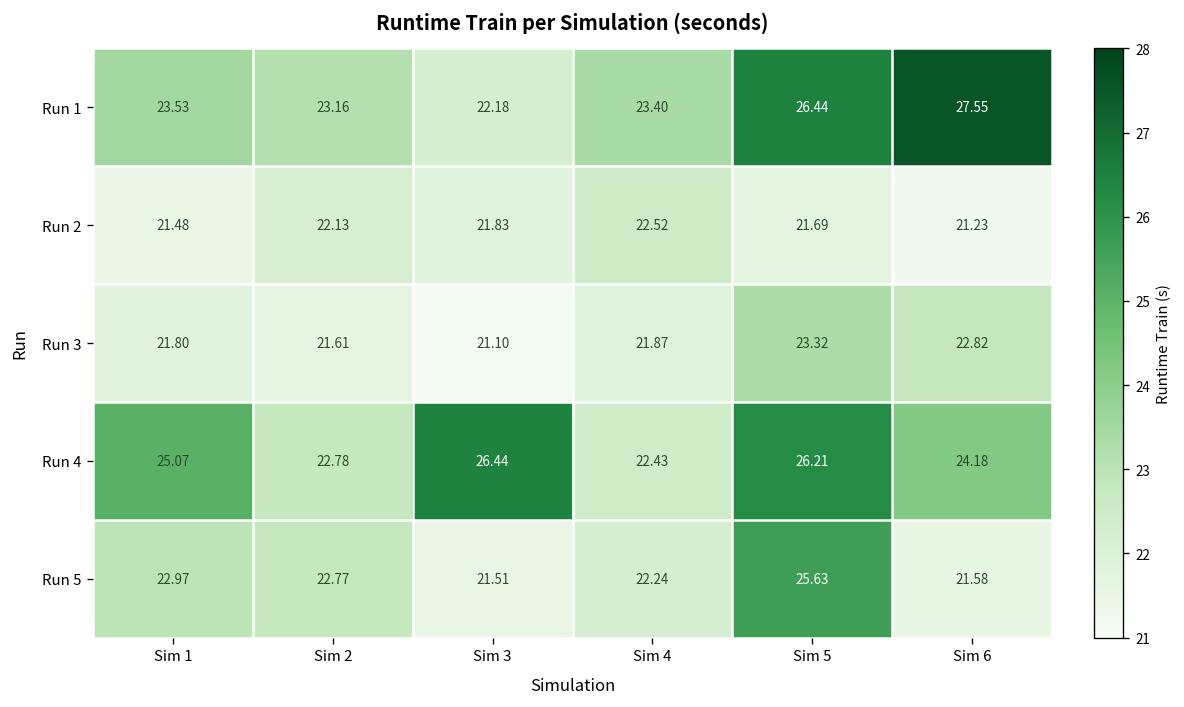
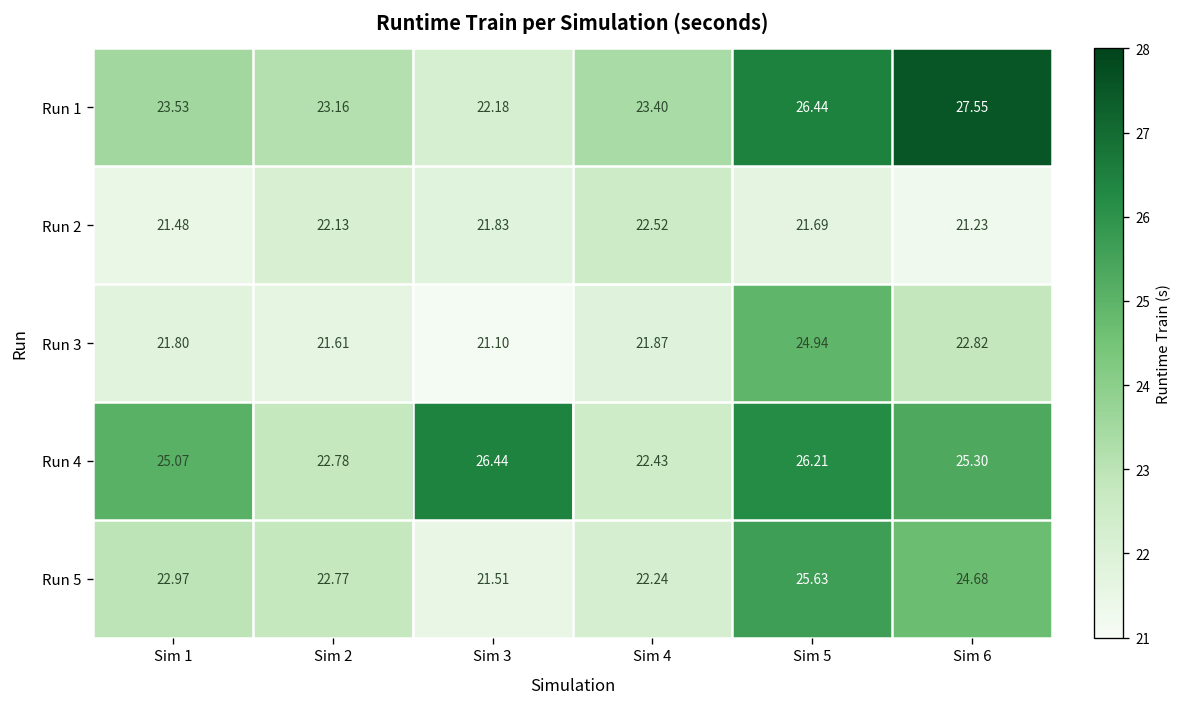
Run 3, Sim 5: 23.32 -> 24.94
Run 4, Sim 6: 24.18 -> 25.30
Run 5, Sim 6: 21.58 -> 24.68
